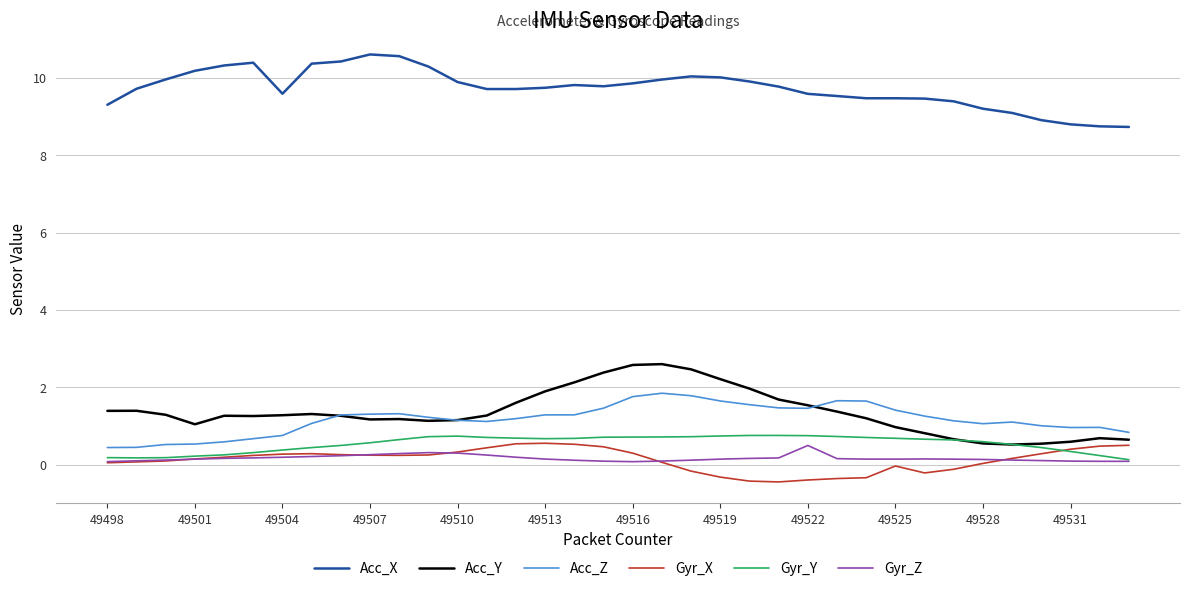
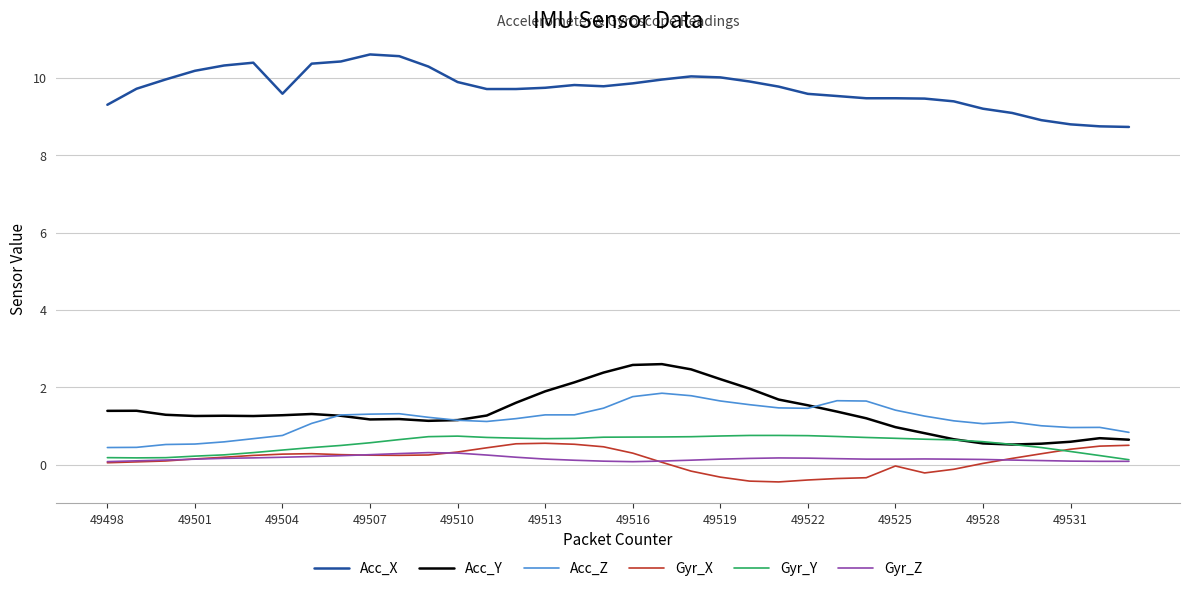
Acc_Y, 49501: 1.0 -> 1.3
Gyr_Z, 49522: 0.5 -> 0.2
